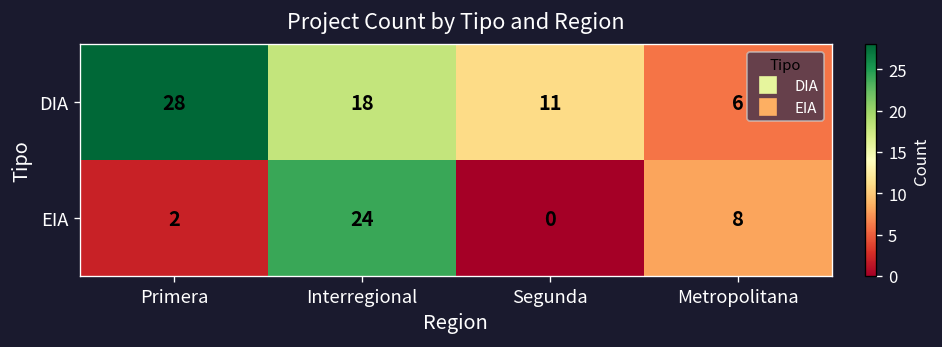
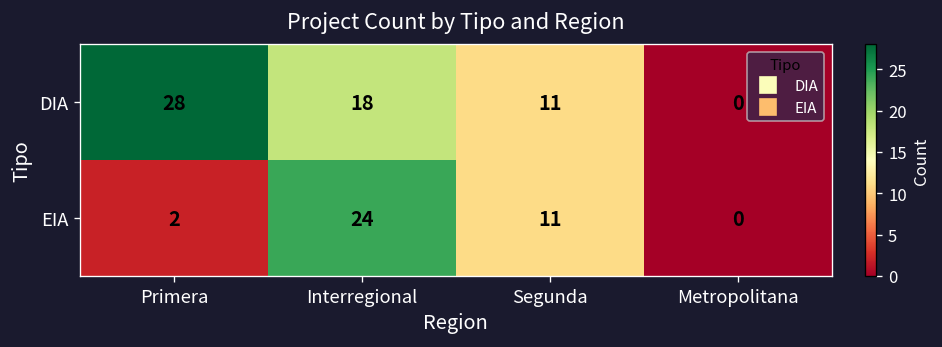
DIA, Metropolitana: 6 -> 0
EIA, Segunda: 0 -> 11
EIA, Metropolitana: 8 -> 0
